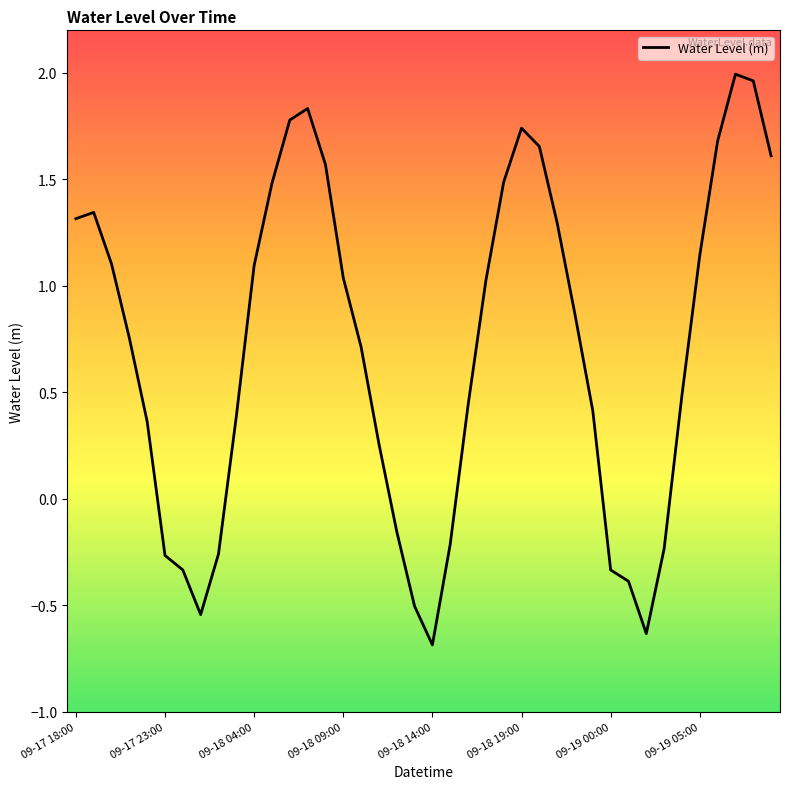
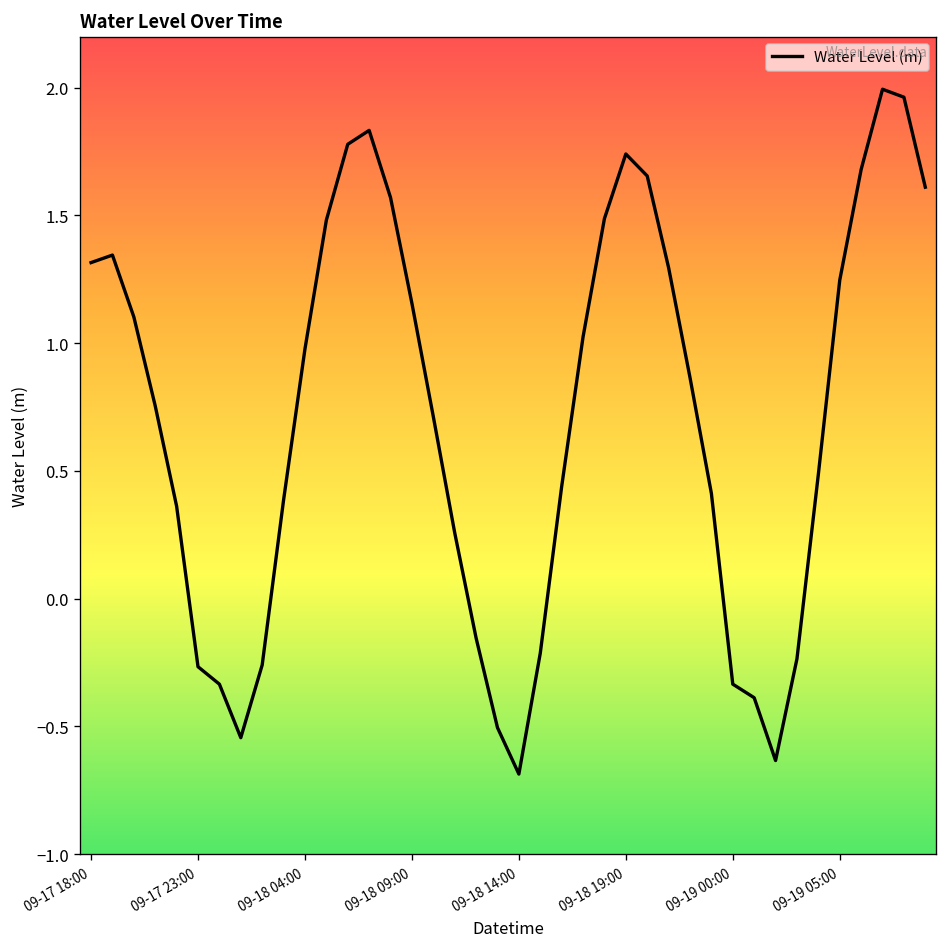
09-18 04:00: 1.10 -> 0.98
09-18 09:00: 1.04 -> 1.16
09-19 05:00: 1.14 -> 1.25
